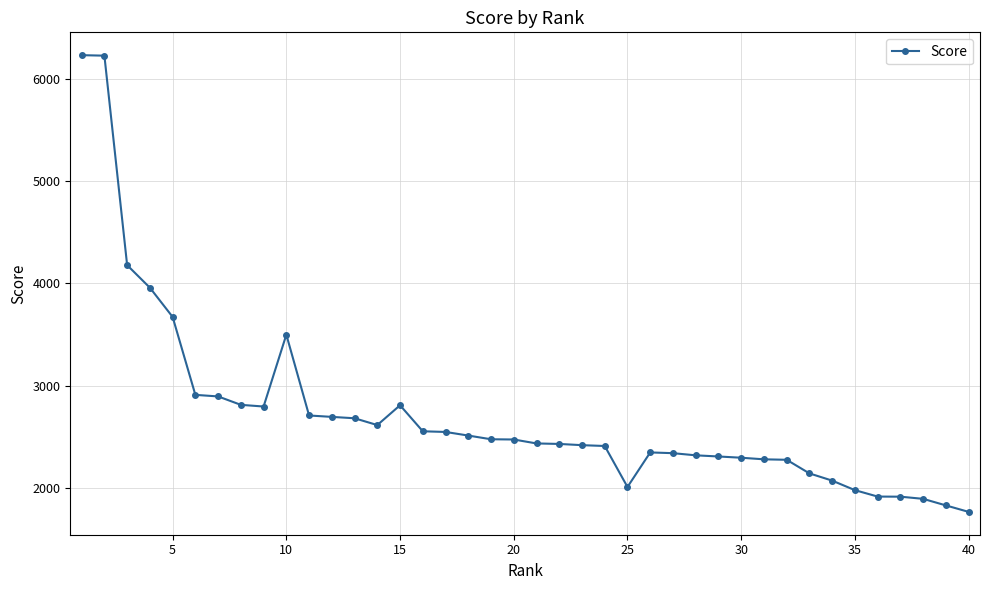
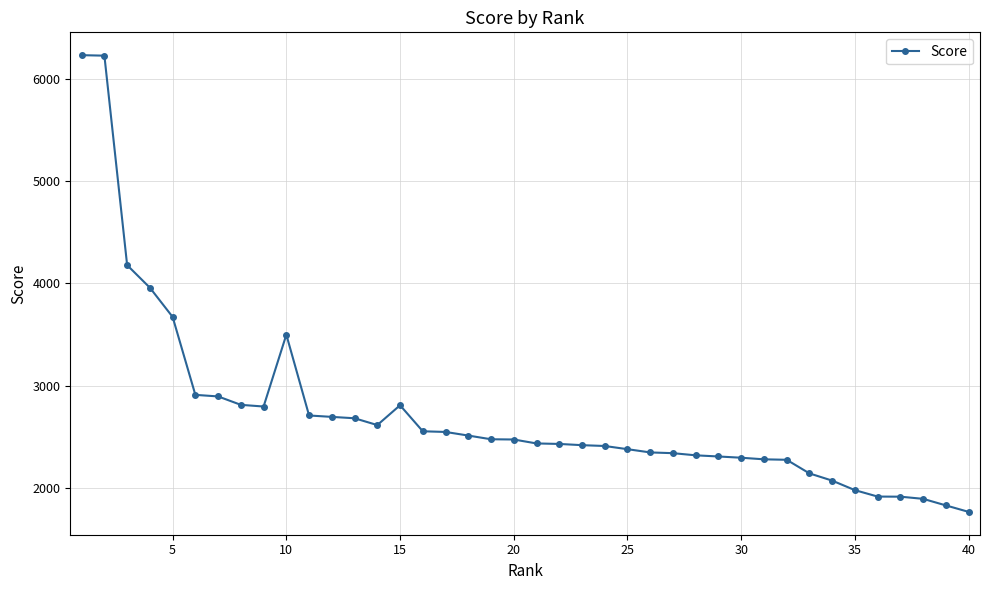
25: 2010 -> 2380
